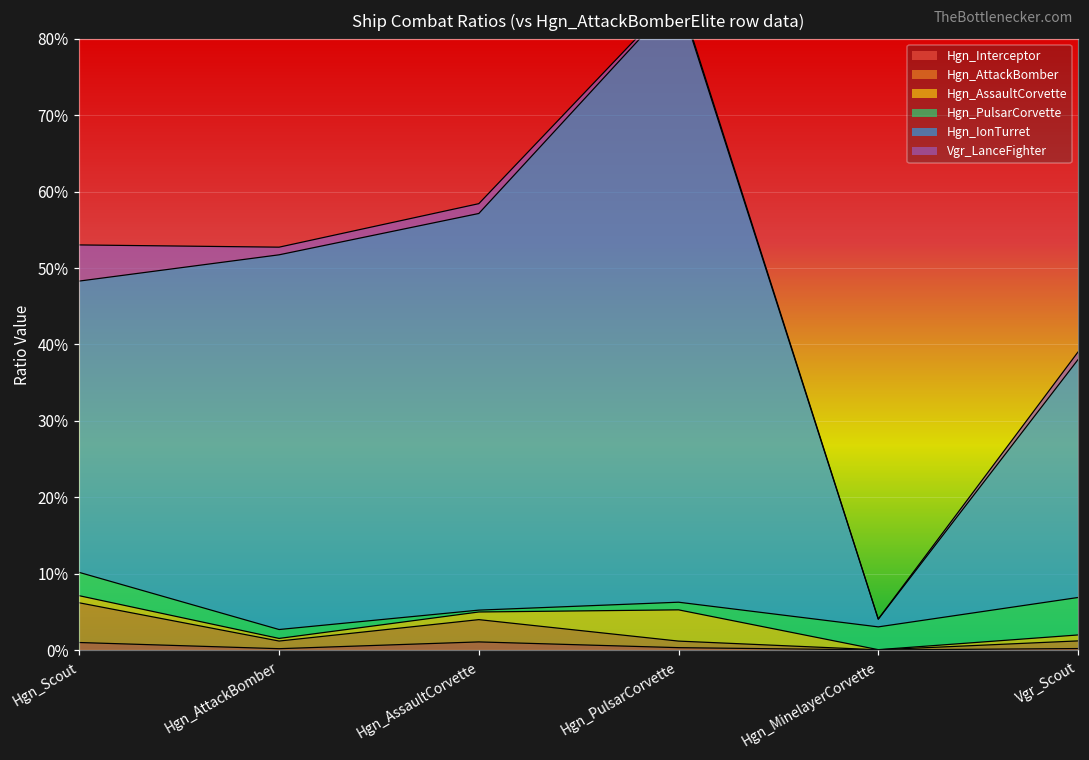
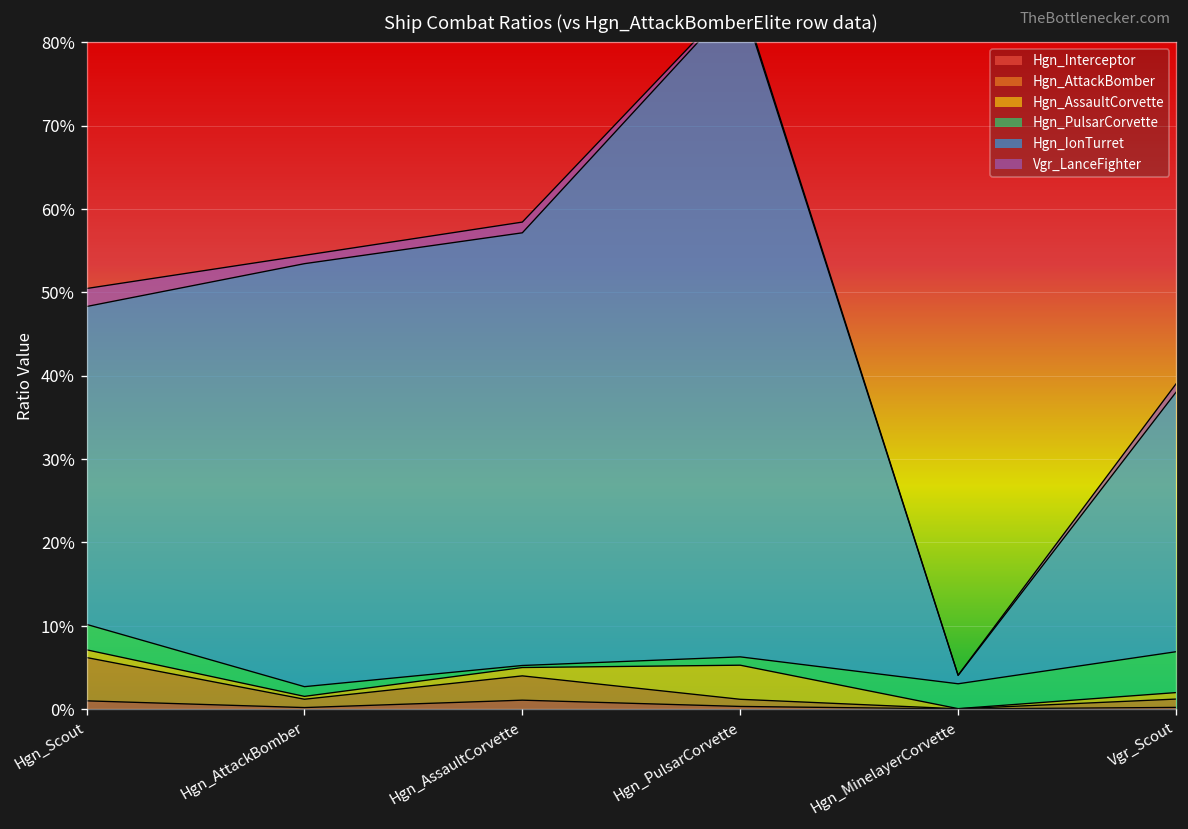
Vgr_LanceFighter, Hgn_Scout: 5% -> 2%
Hgn_IonTurret, Hgn_AttackBomber: 49% -> 51%
